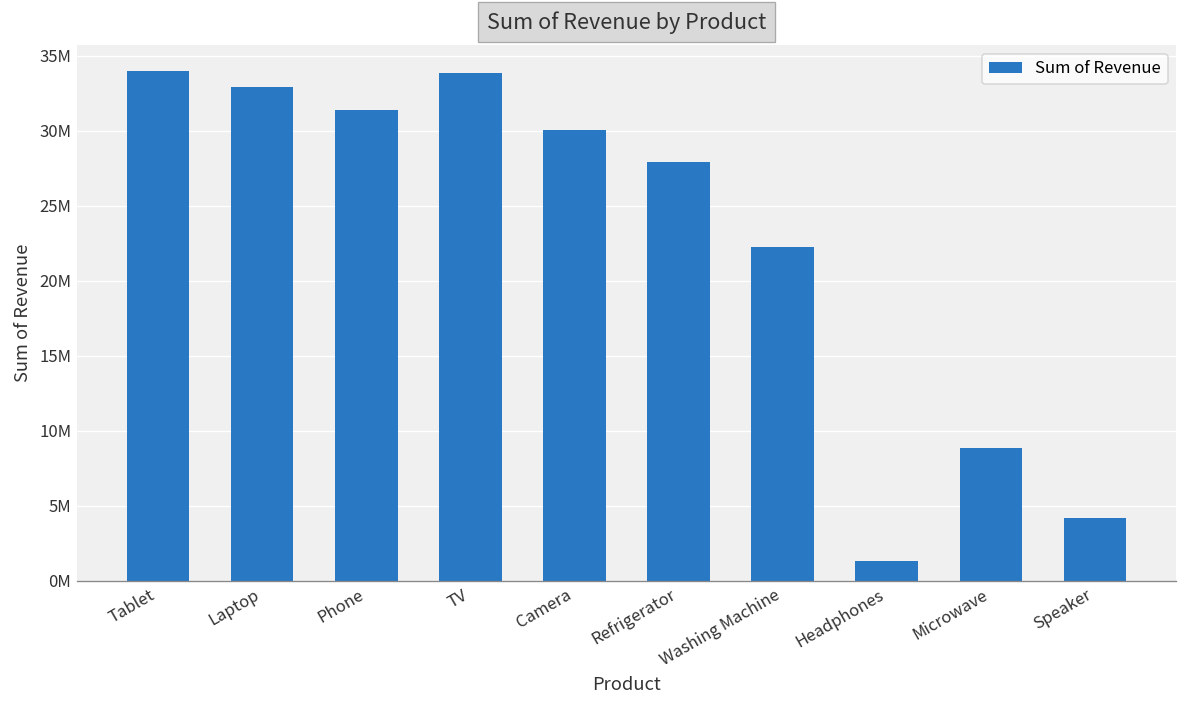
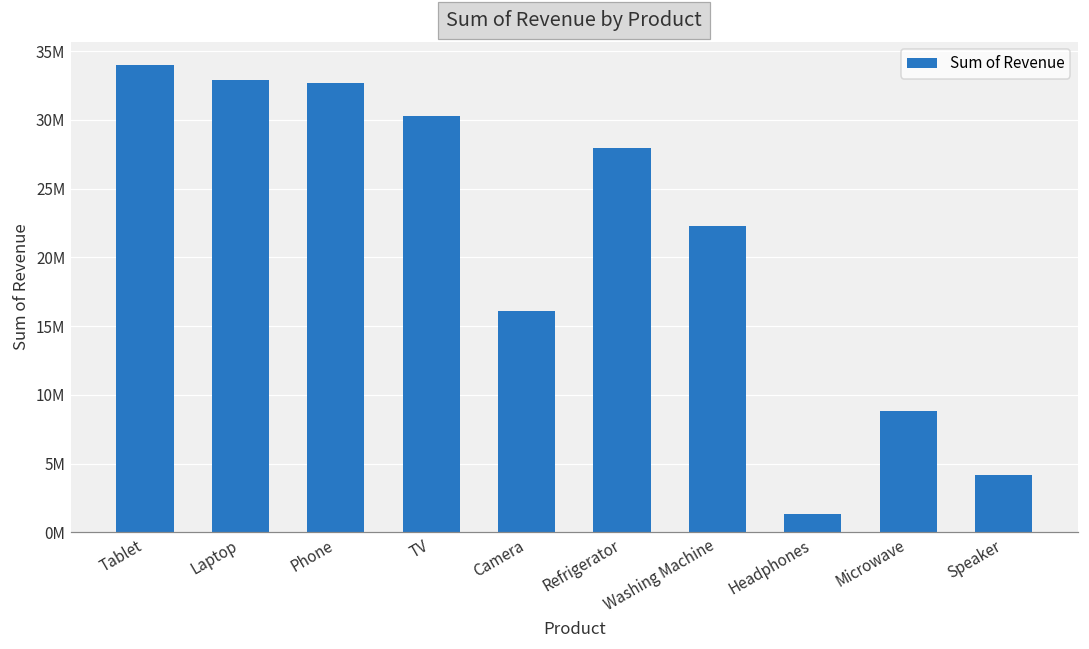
Phone: 31400000 -> 32700000
TV: 33800000 -> 30300000
Camera: 30000000 -> 16100000
